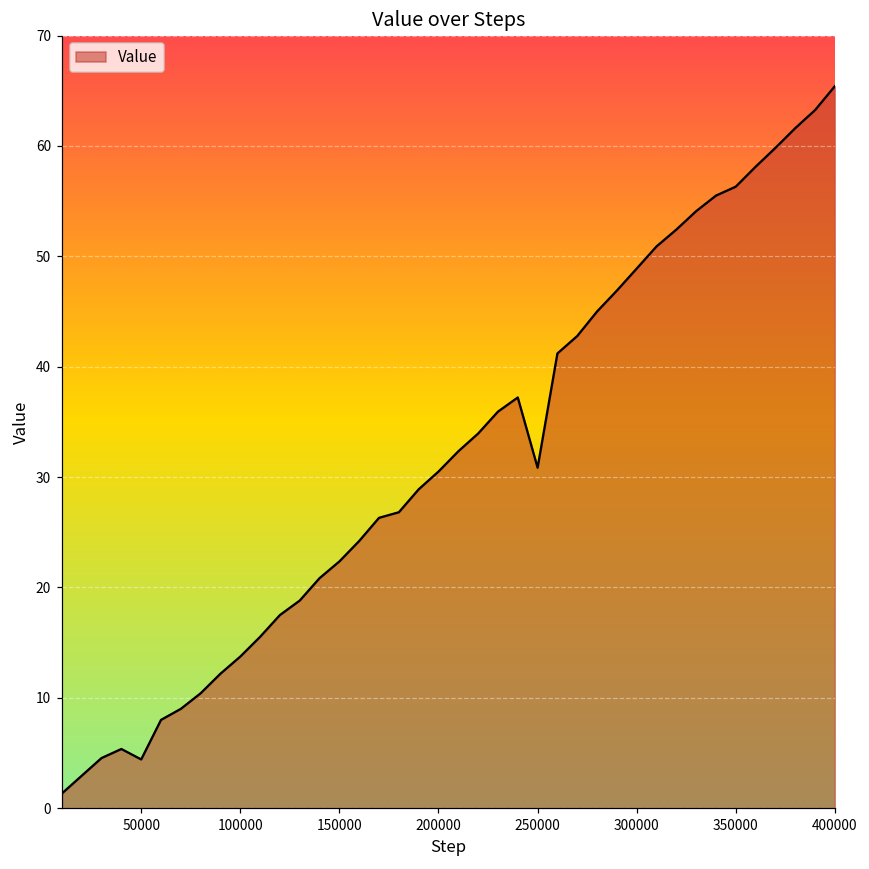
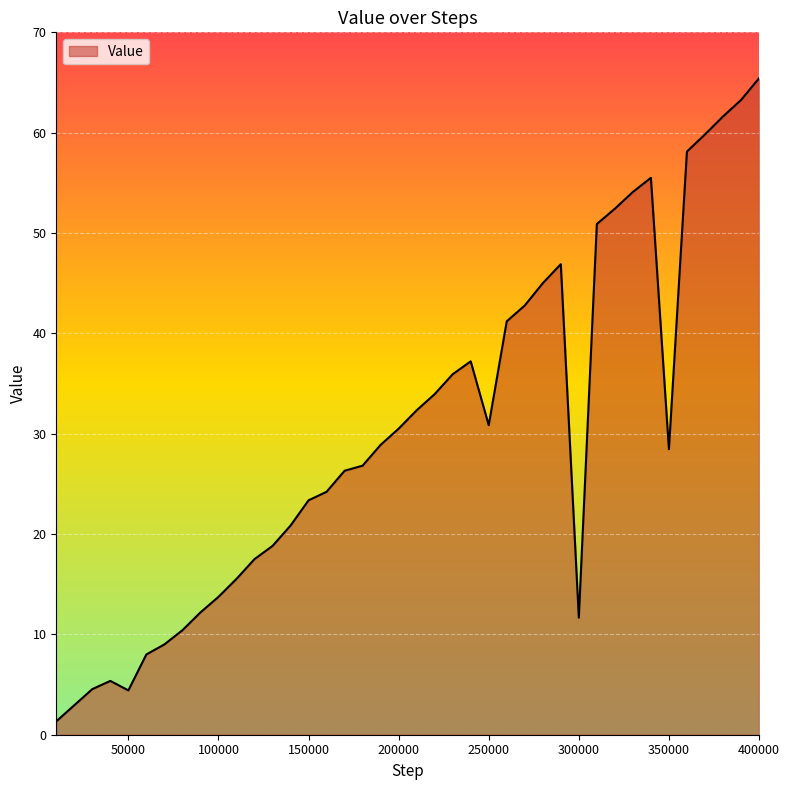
150000: 22.4 -> 23.4
300000: 48.9 -> 11.7
350000: 56.3 -> 28.5
